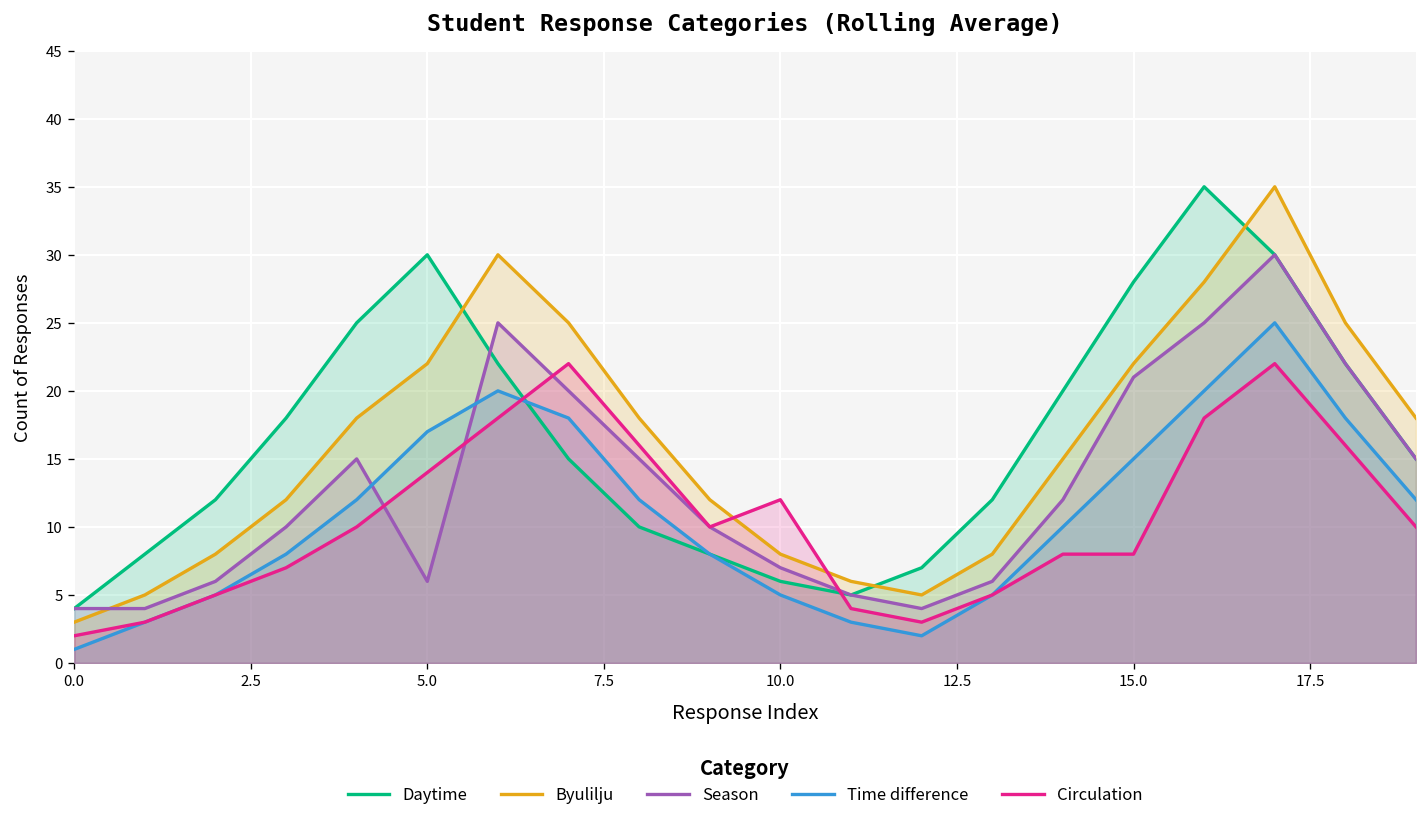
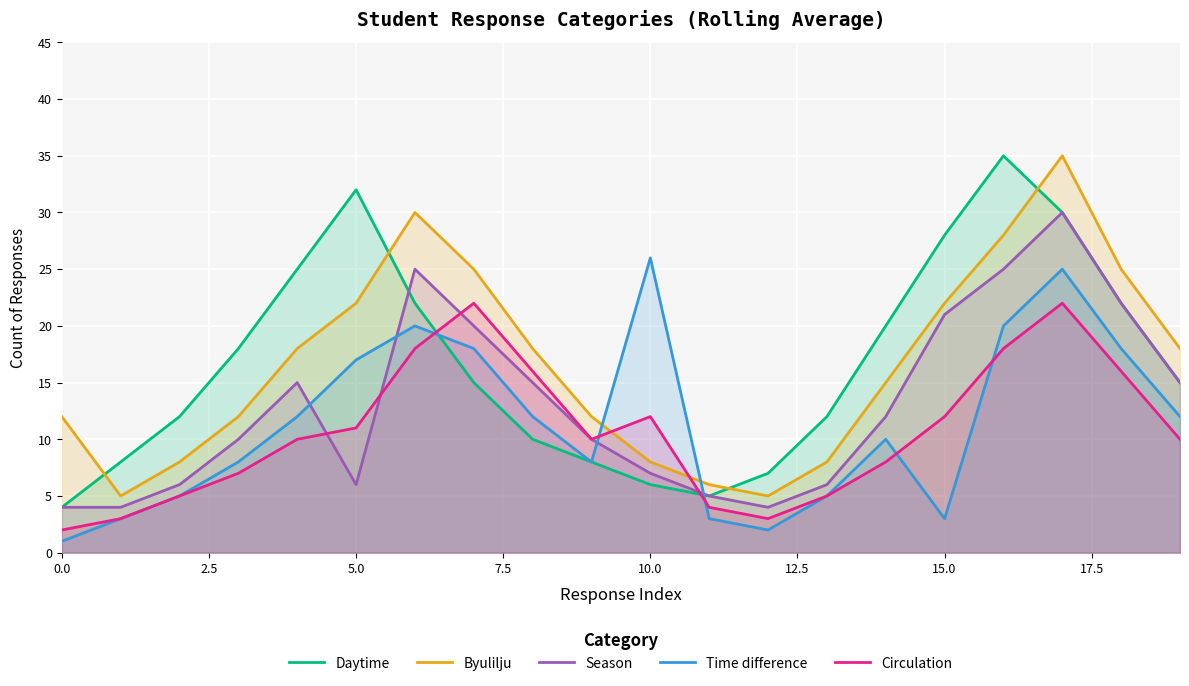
Byulilju, 0.0: 3 -> 12
Daytime, 5.0: 30 -> 32
Circulation, 5.0: 14 -> 11
Time difference, 10.0: 5 -> 26
Time difference, 15.0: 15 -> 3
Circulation, 15.0: 8 -> 12
